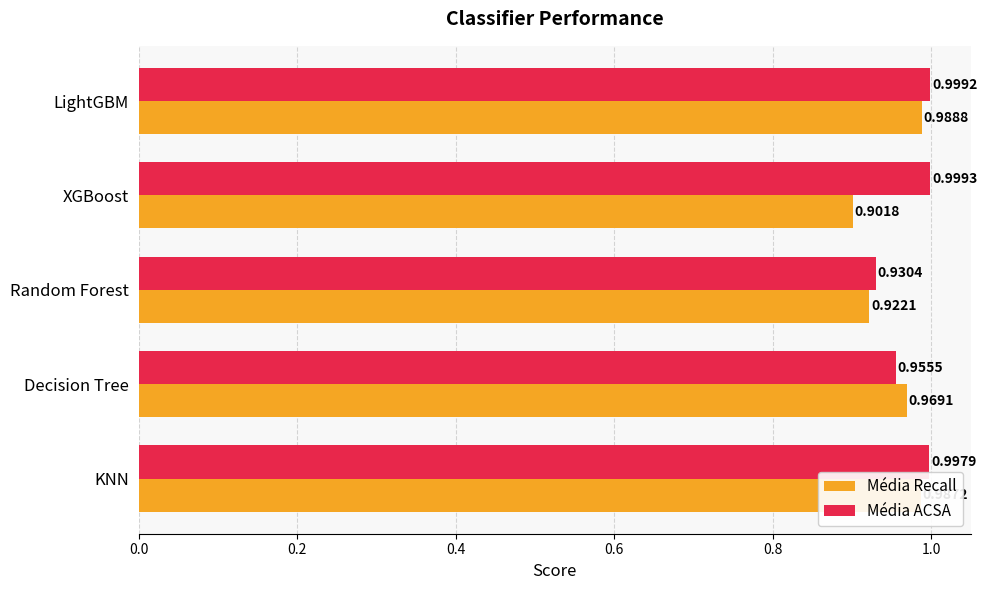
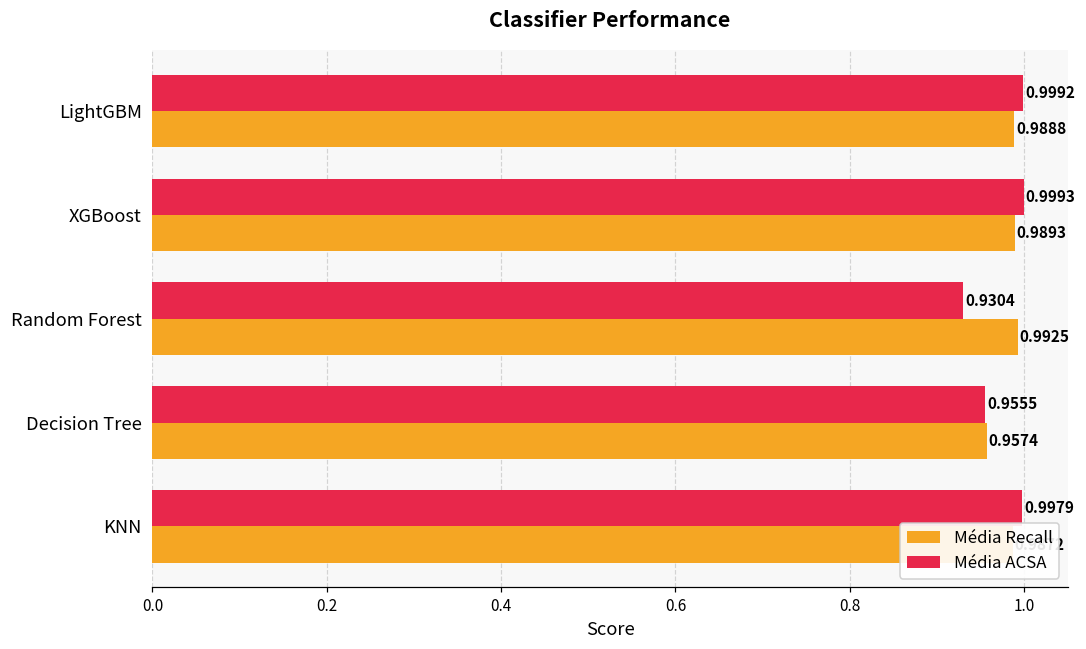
Média Recall, XGBoost: 0.9018 -> 0.9893
Média Recall, Random Forest: 0.9221 -> 0.9925
Média Recall, Decision Tree: 0.9691 -> 0.9574
